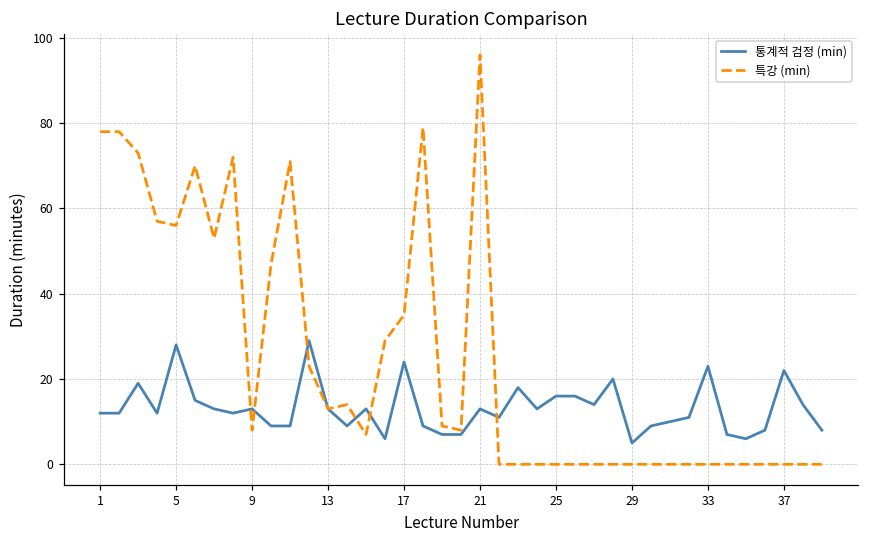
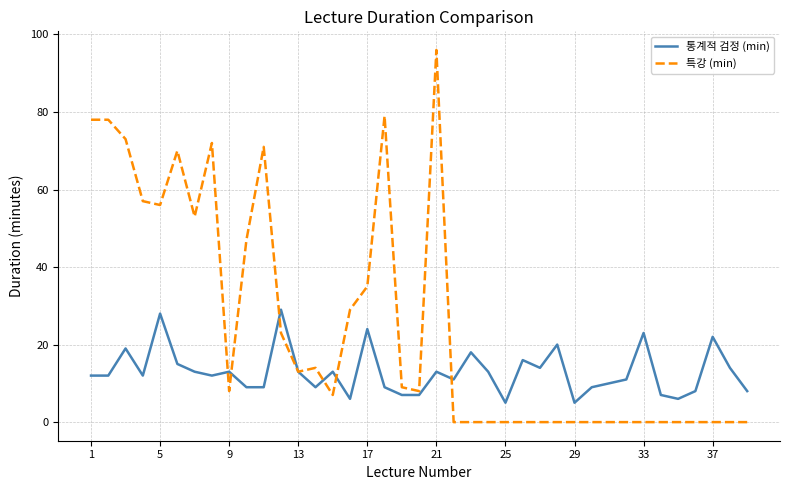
통계적 검정 (min), 25: 16 -> 5
